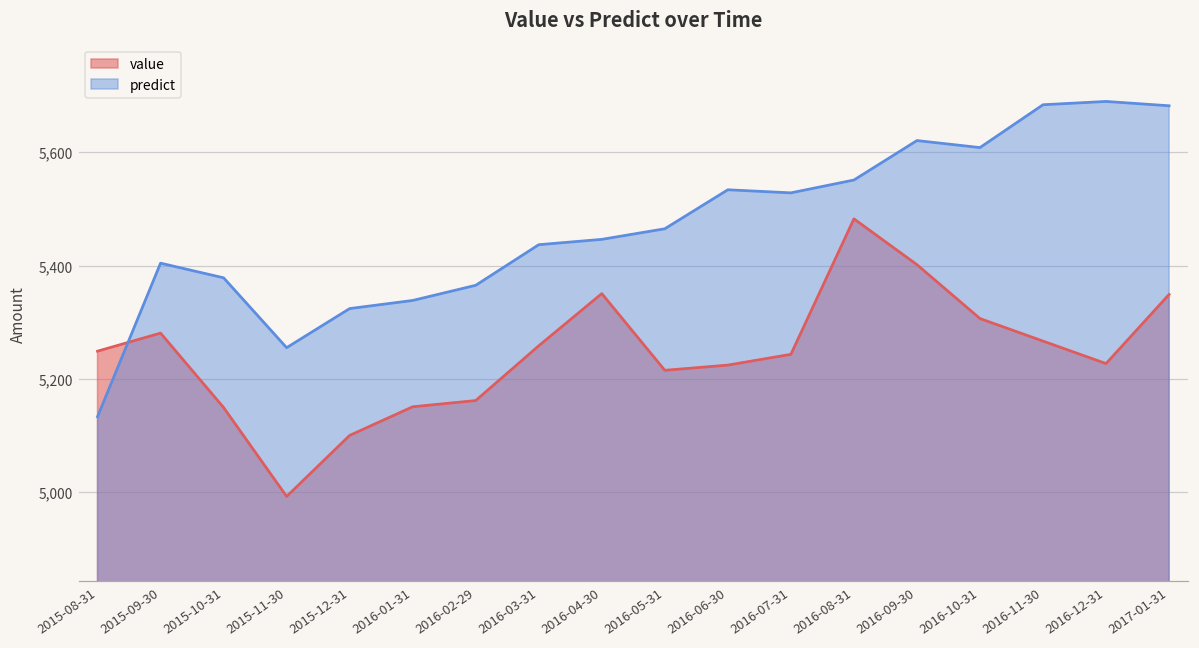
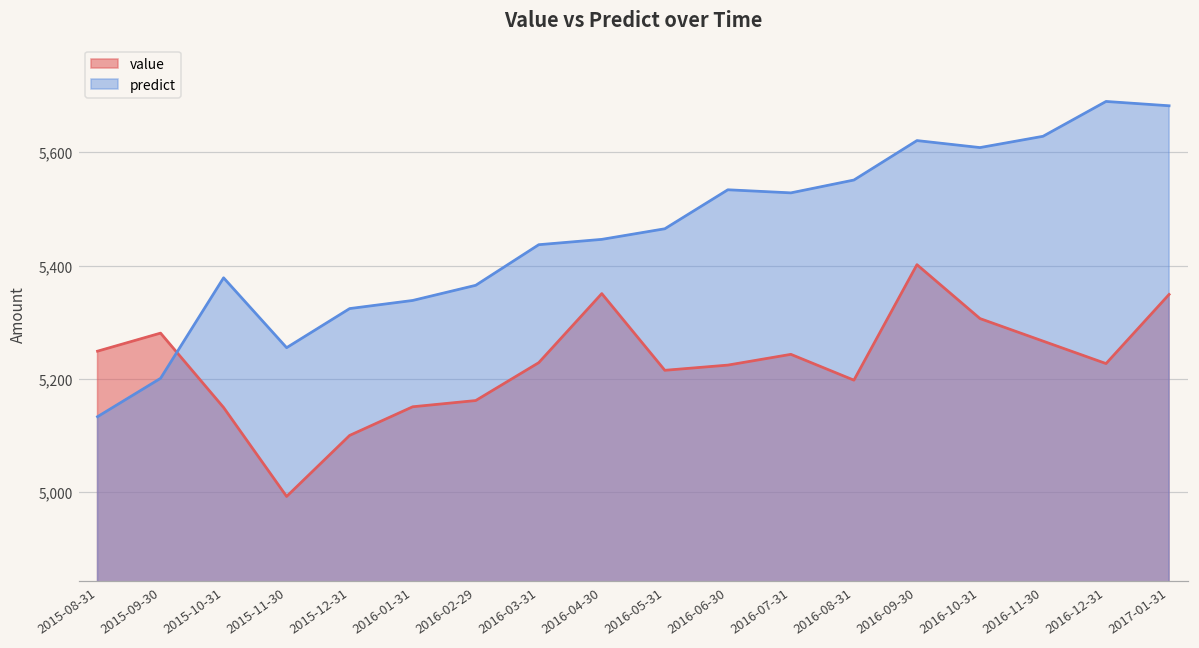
predict, 2015-09-30: 5,400 -> 5,200
value, 2016-03-31: 5,260 -> 5,230
value, 2016-08-31: 5,480 -> 5,200
predict, 2016-11-30: 5,680 -> 5,630
